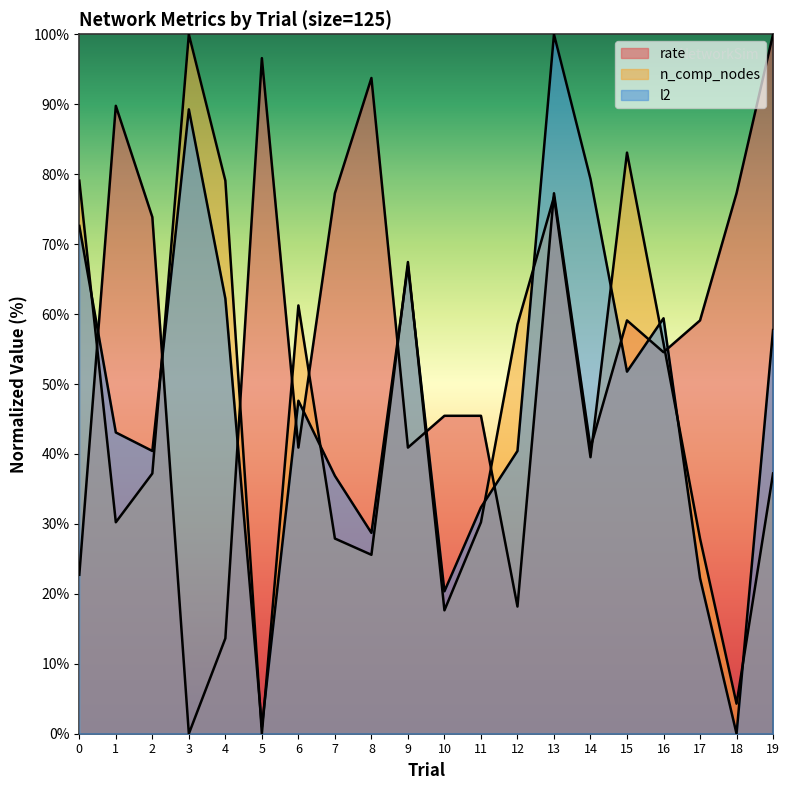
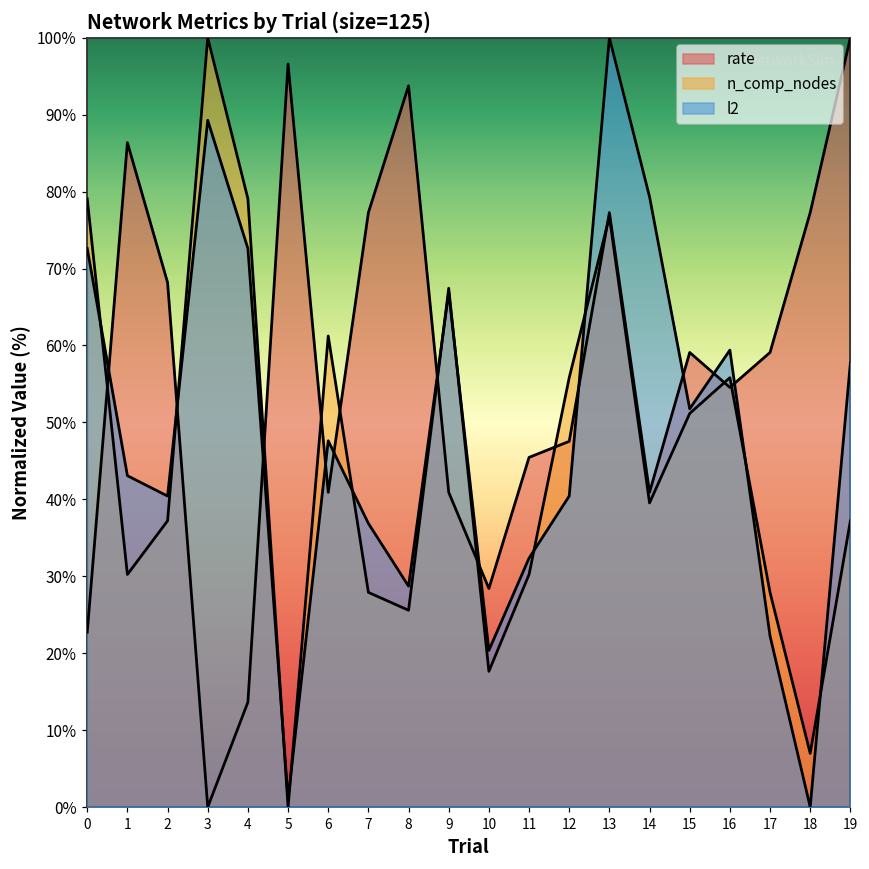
rate, 1: 90% -> 86%
rate, 2: 74% -> 68%
l2, 4: 62% -> 73%
rate, 10: 45% -> 28%
rate, 12: 18% -> 48%
n_comp_nodes, 12: 59% -> 56%
n_comp_nodes, 15: 83% -> 51%
n_comp_nodes, 18: 4% -> 7%
